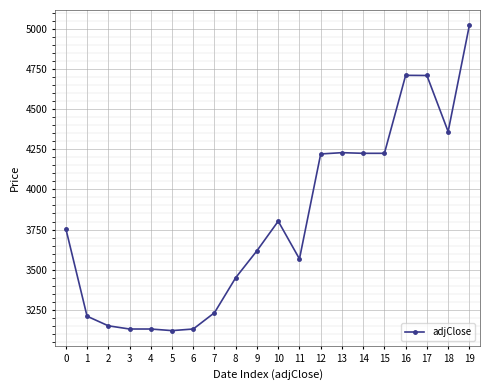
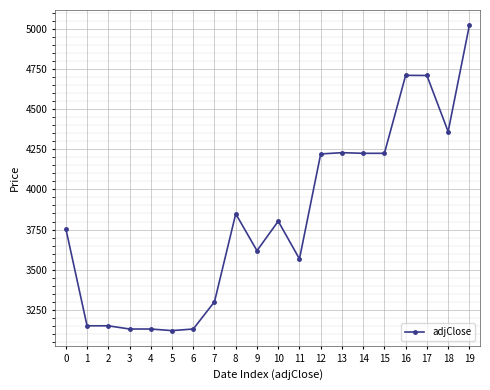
1: 3210 -> 3150
7: 3230 -> 3300
8: 3450 -> 3850
